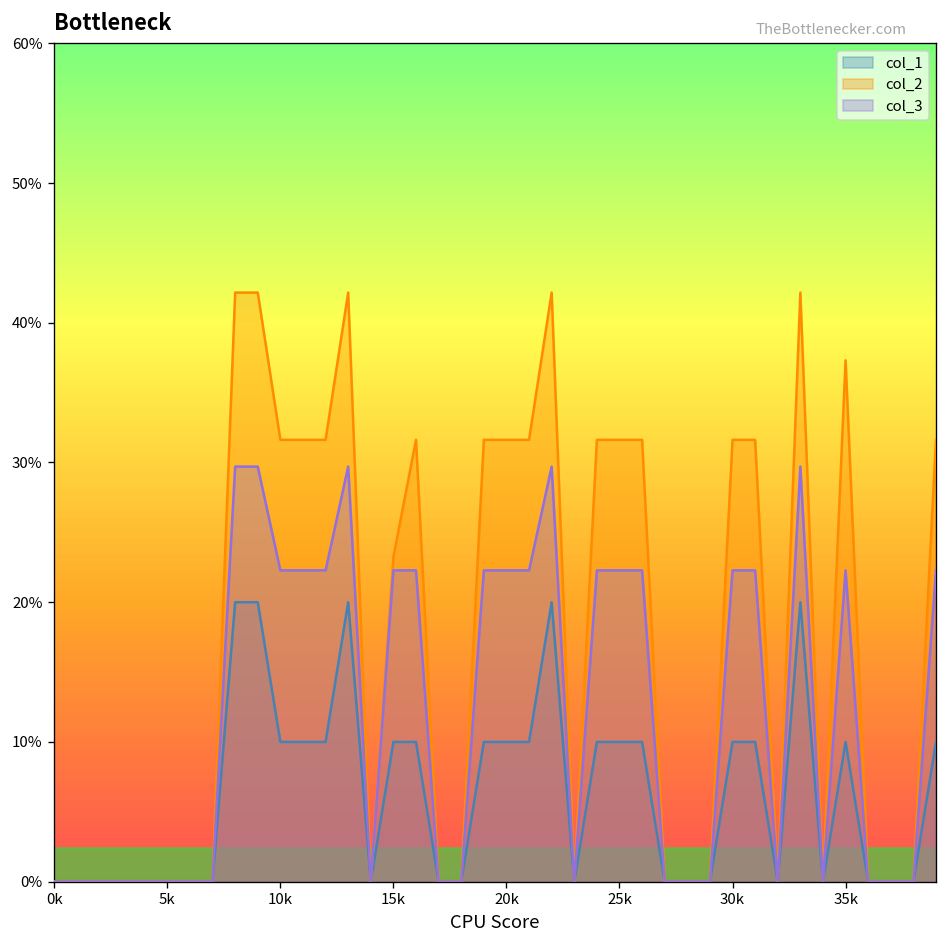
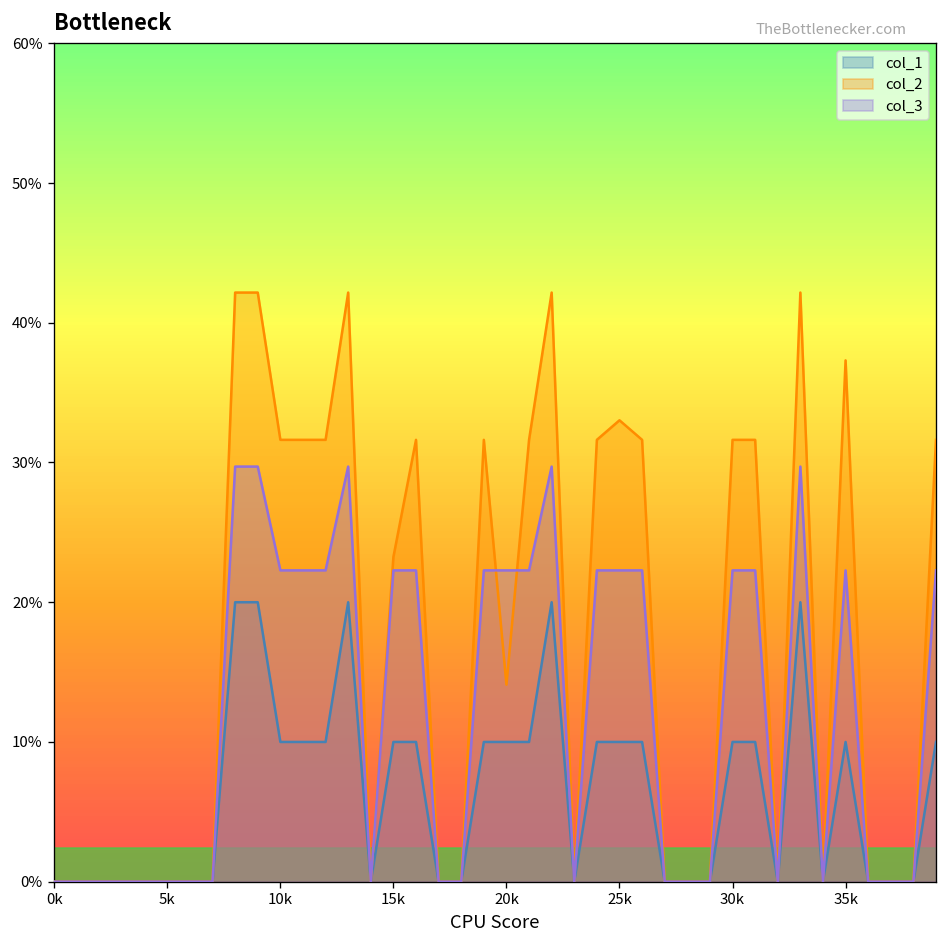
col_2, 20k: 31.6% -> 14.1%
col_2, 25k: 31.6% -> 33.0%
